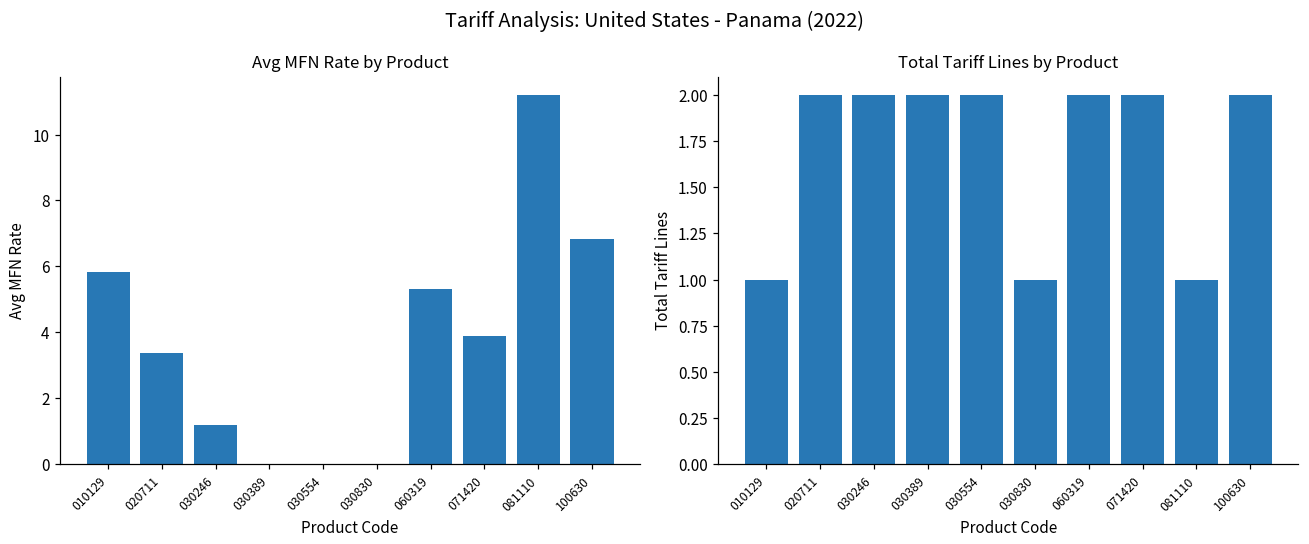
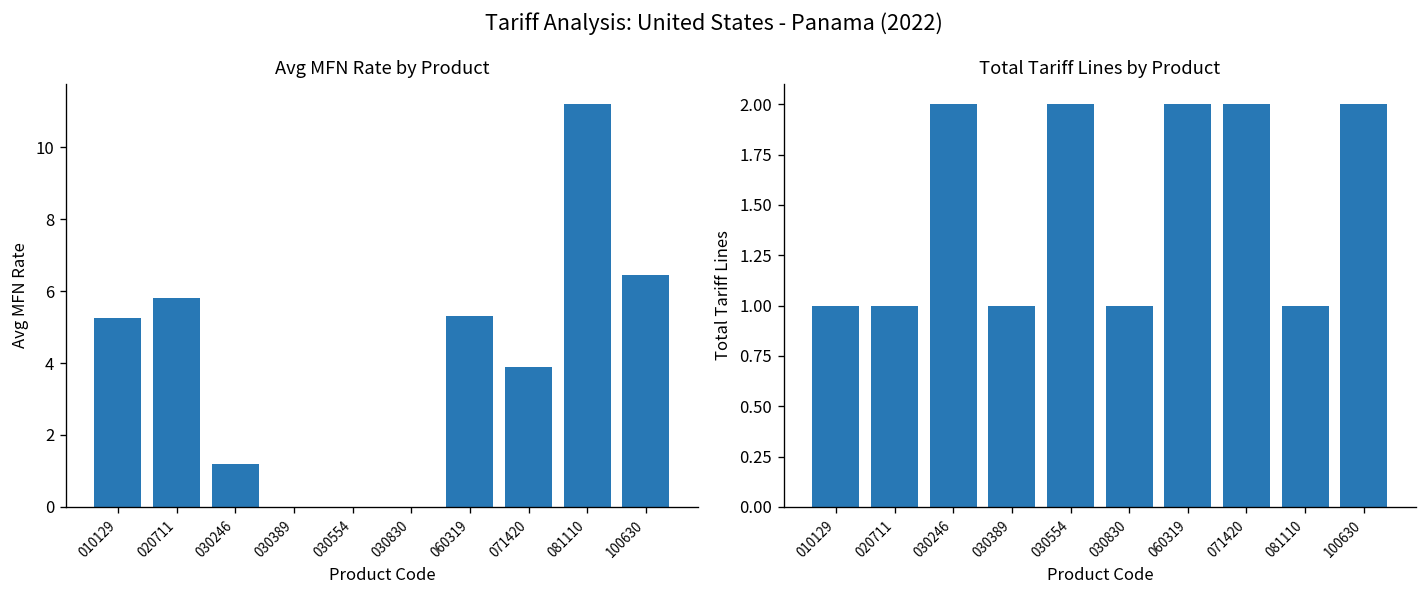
Avg MFN Rate by Product, 010129: 5.8 -> 5.3
Avg MFN Rate by Product, 020711: 3.4 -> 5.8
Avg MFN Rate by Product, 100630: 6.8 -> 6.5
Total Tariff Lines by Product, 020711: 2 -> 1
Total Tariff Lines by Product, 030389: 2 -> 1
